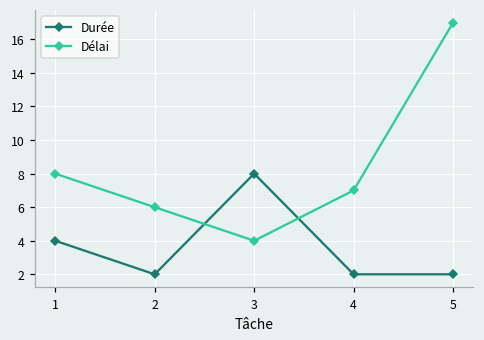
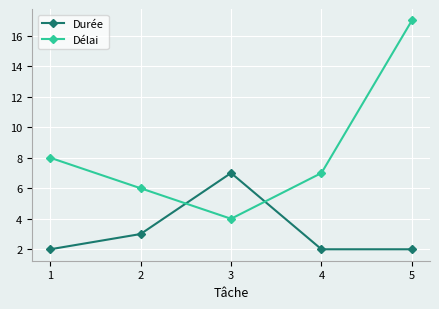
Durée, 1: 4 -> 2
Durée, 2: 2 -> 3
Durée, 3: 8 -> 7
